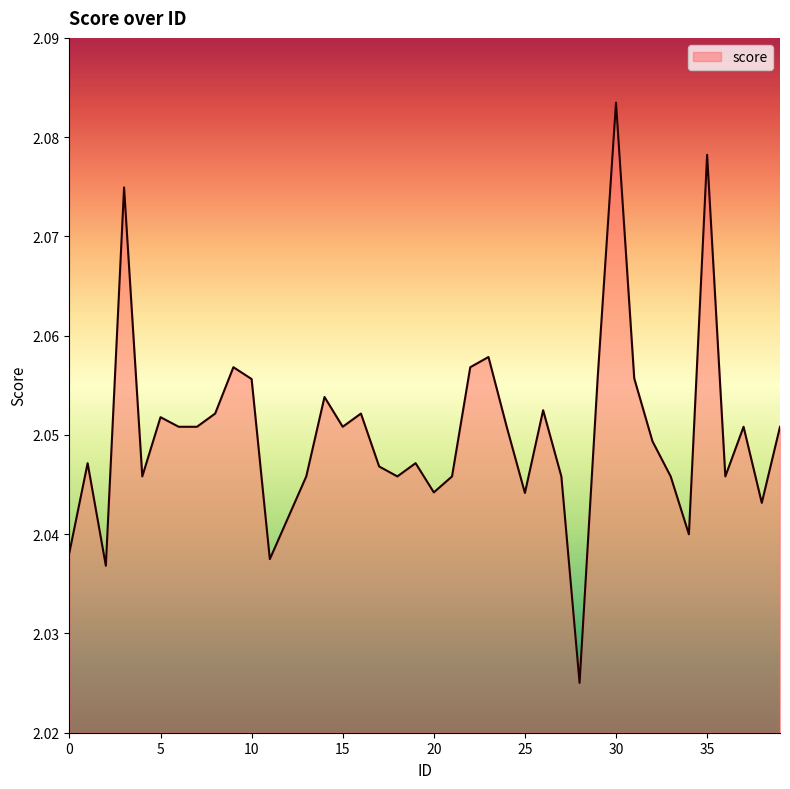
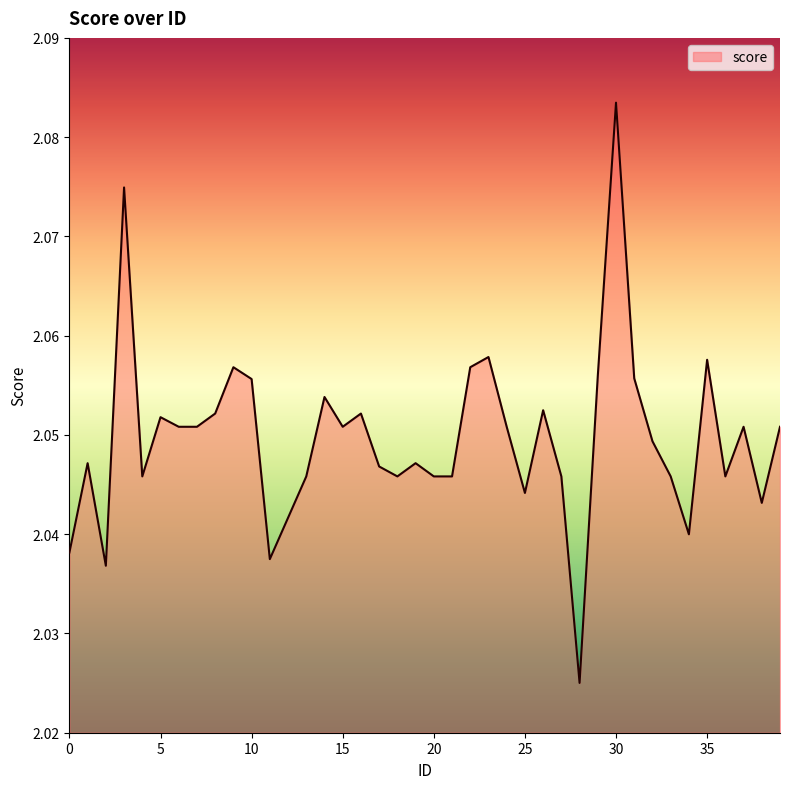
20: 2.044 -> 2.046
35: 2.078 -> 2.058
